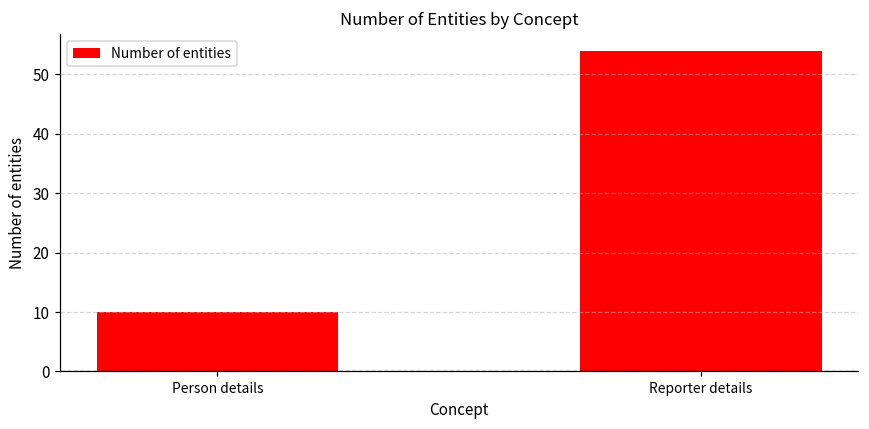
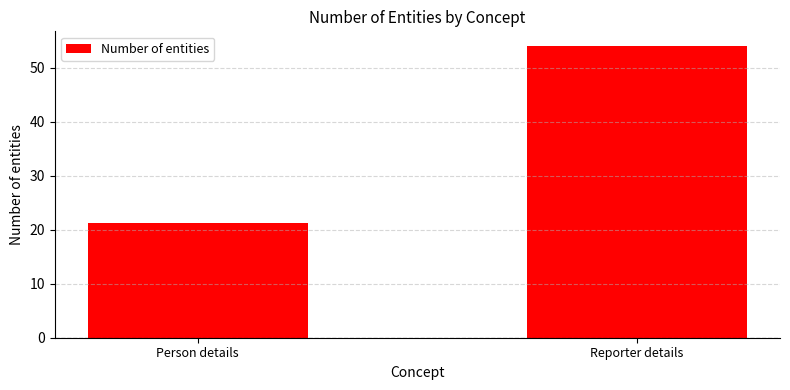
Person details: 10 -> 21
